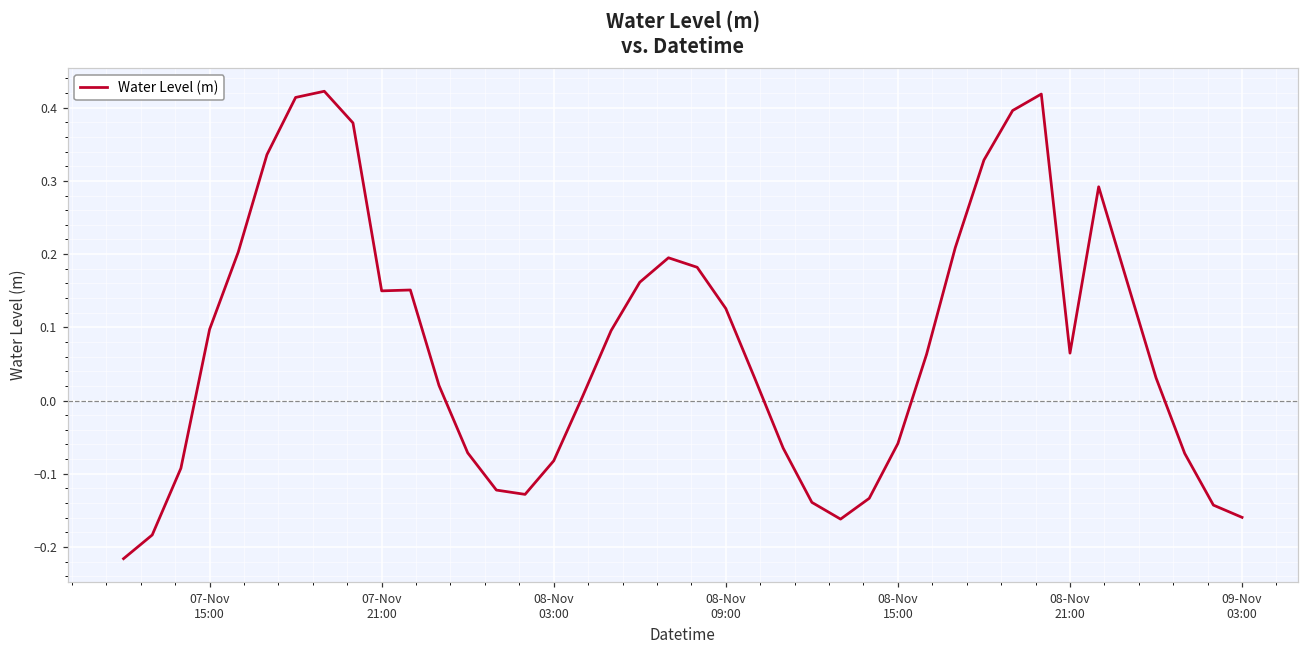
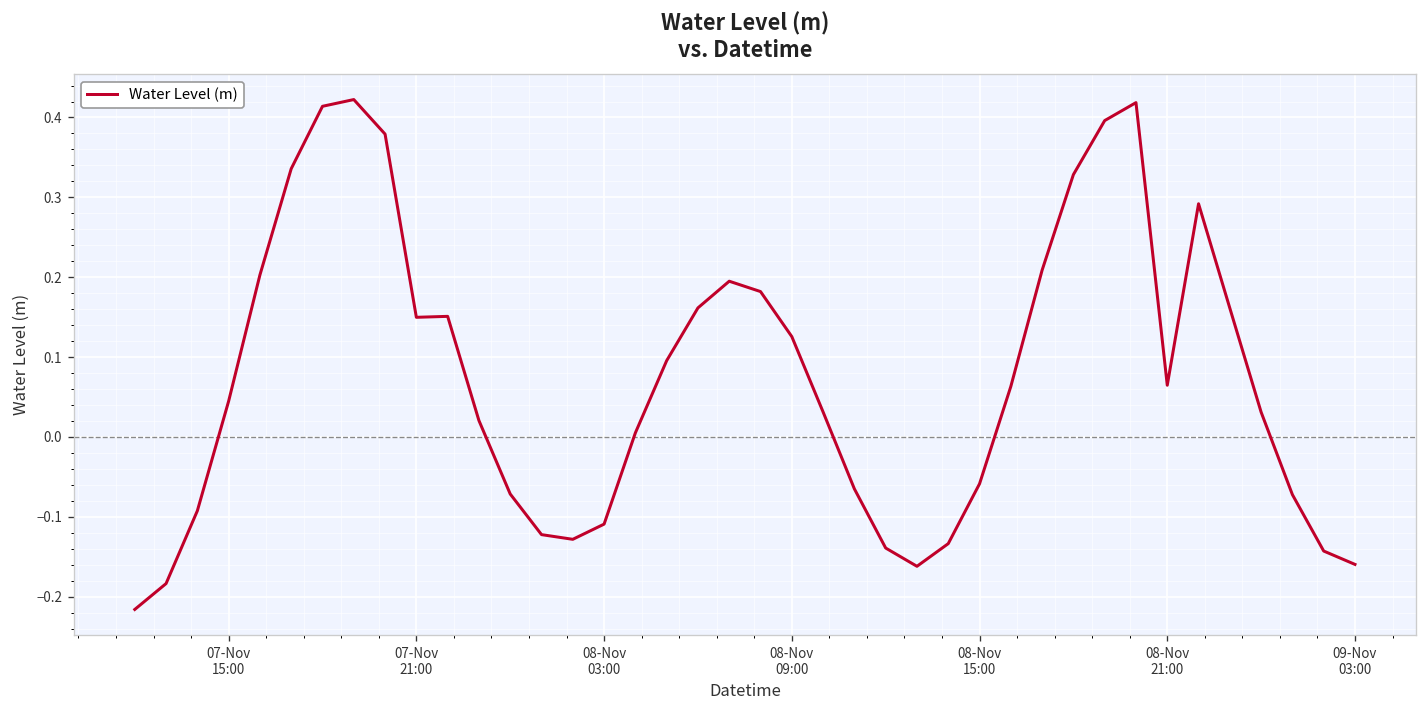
07-Nov 15:00: 0.10 -> 0.04
08-Nov 03:00: -0.08 -> -0.11
